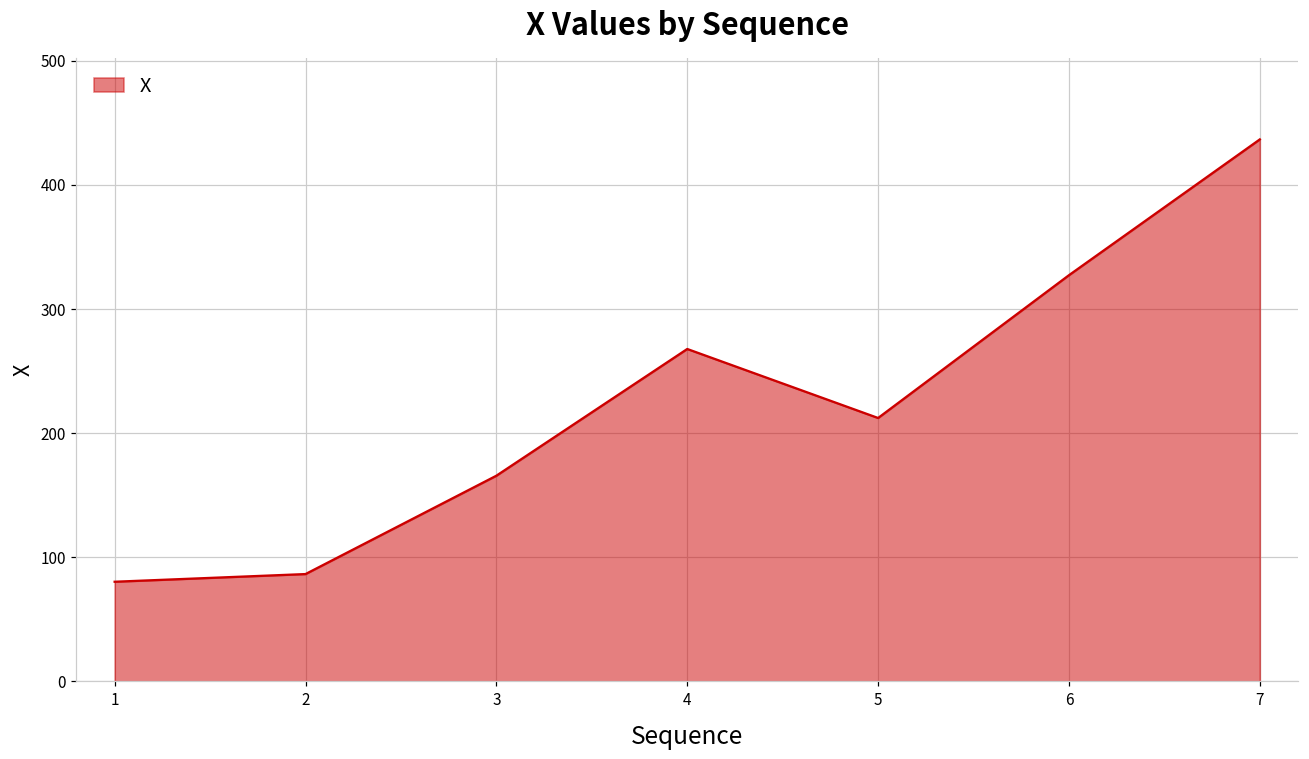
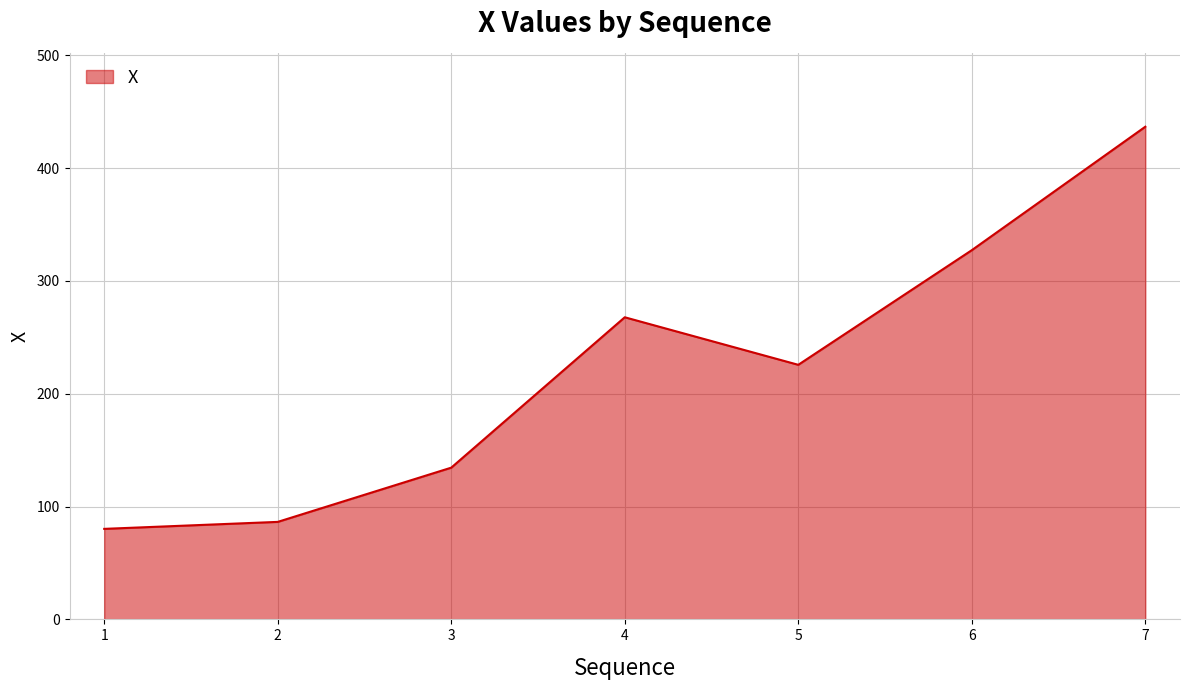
3: 166 -> 135
5: 212 -> 226
